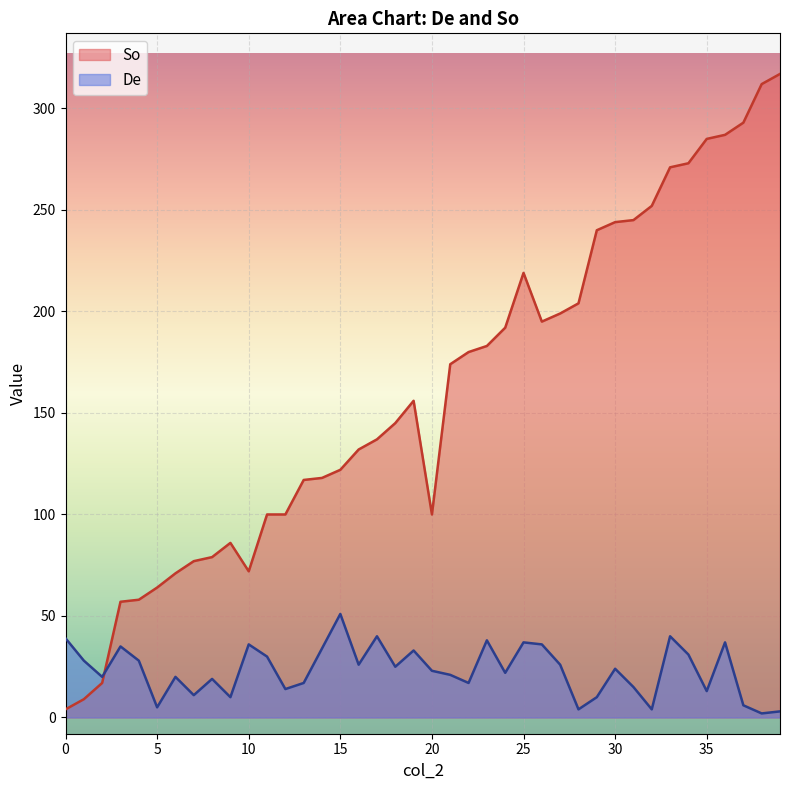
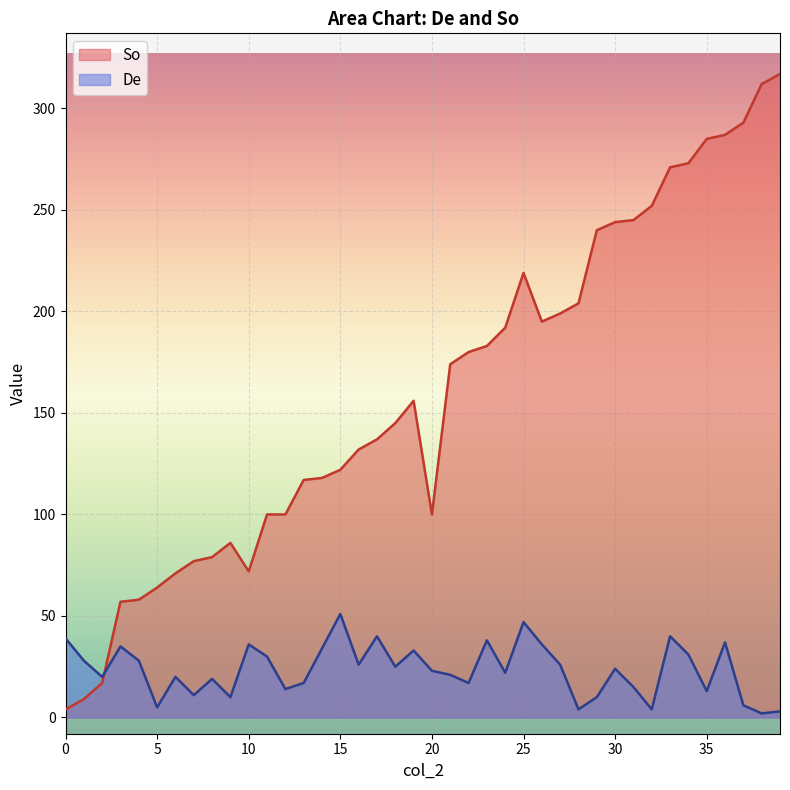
De, 25: 37 -> 47
